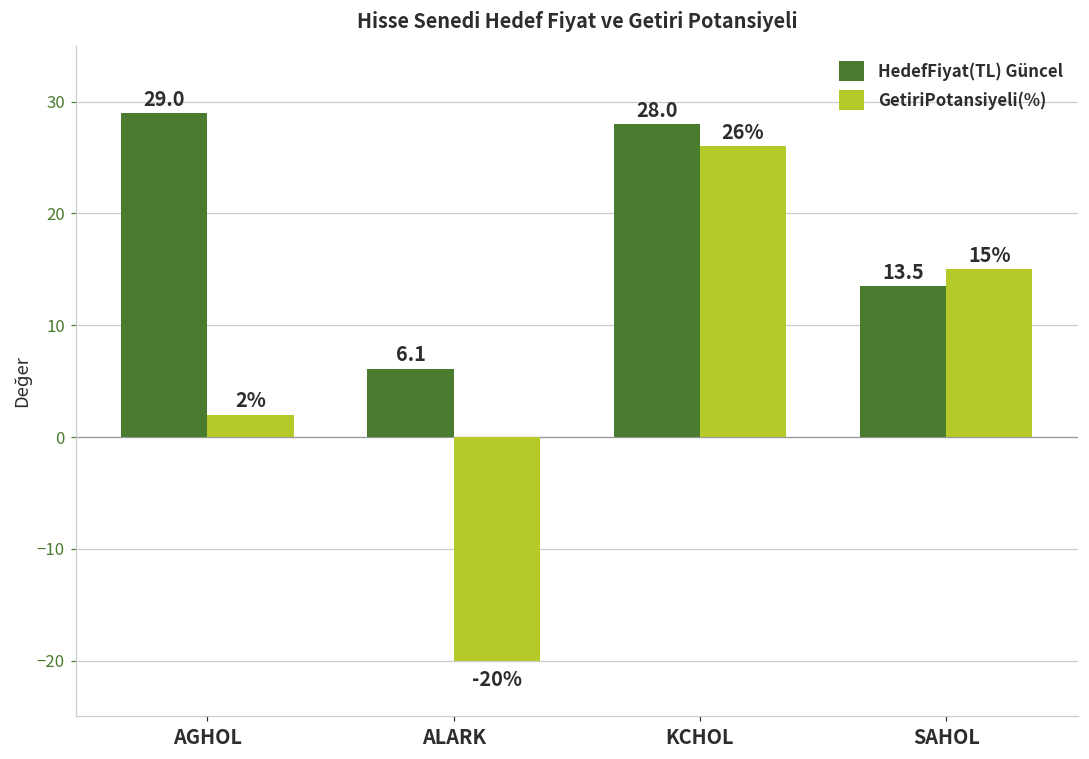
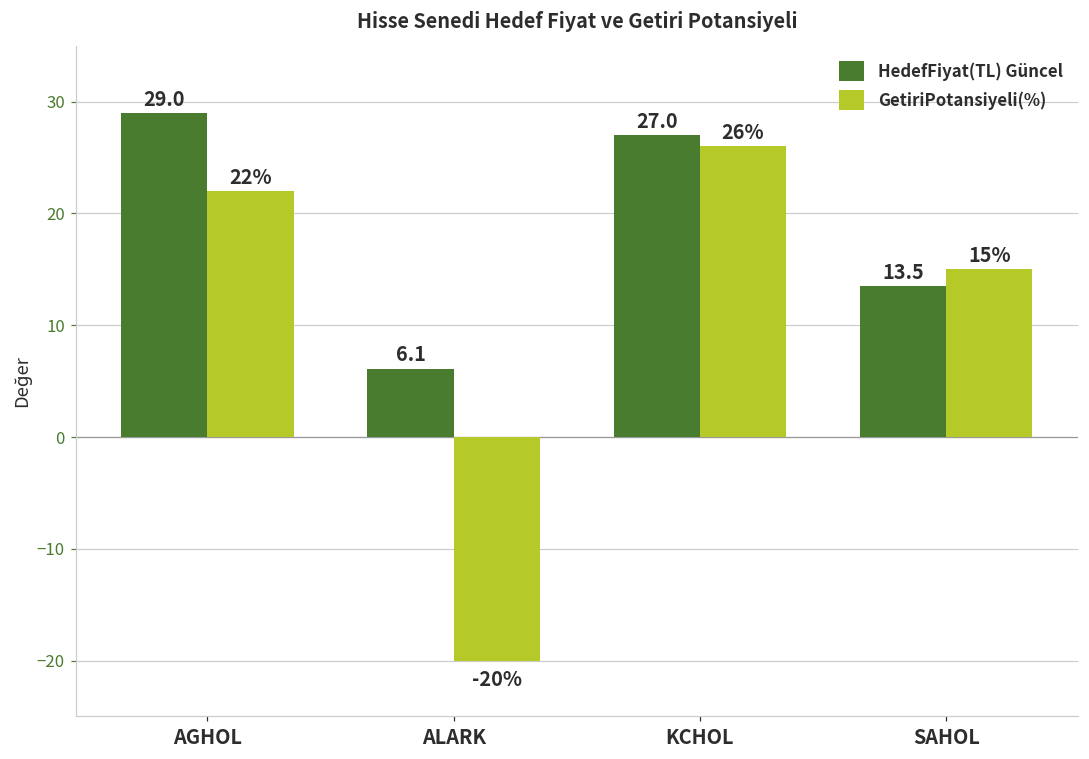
GetiriPotansiyeli(%), AGHOL: 2% -> 22%
HedefFiyat(TL) Güncel, KCHOL: 28.0 -> 27.0
